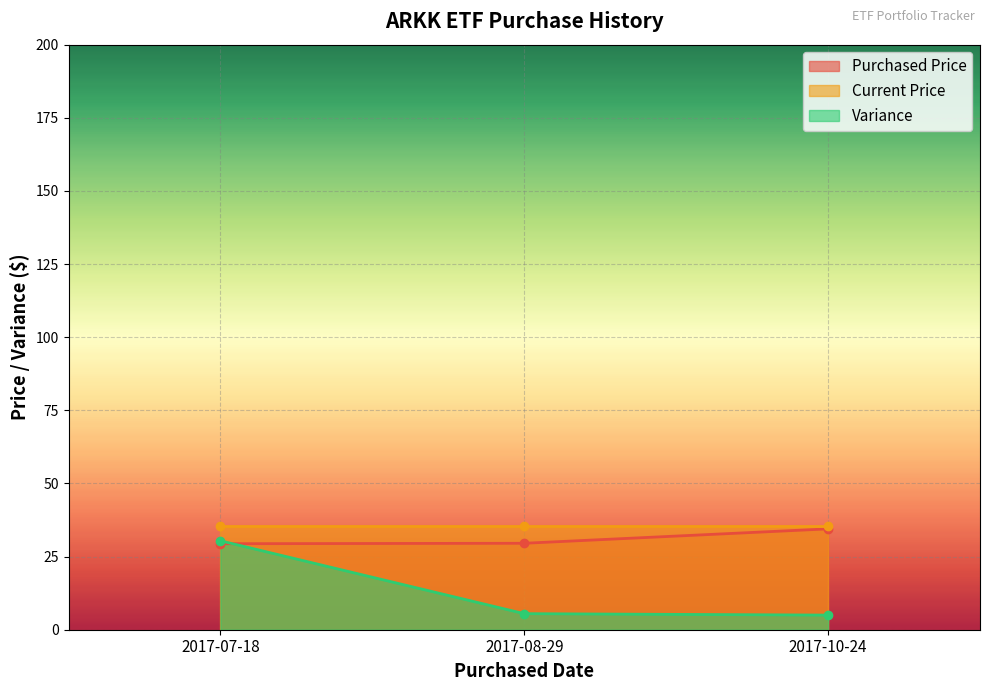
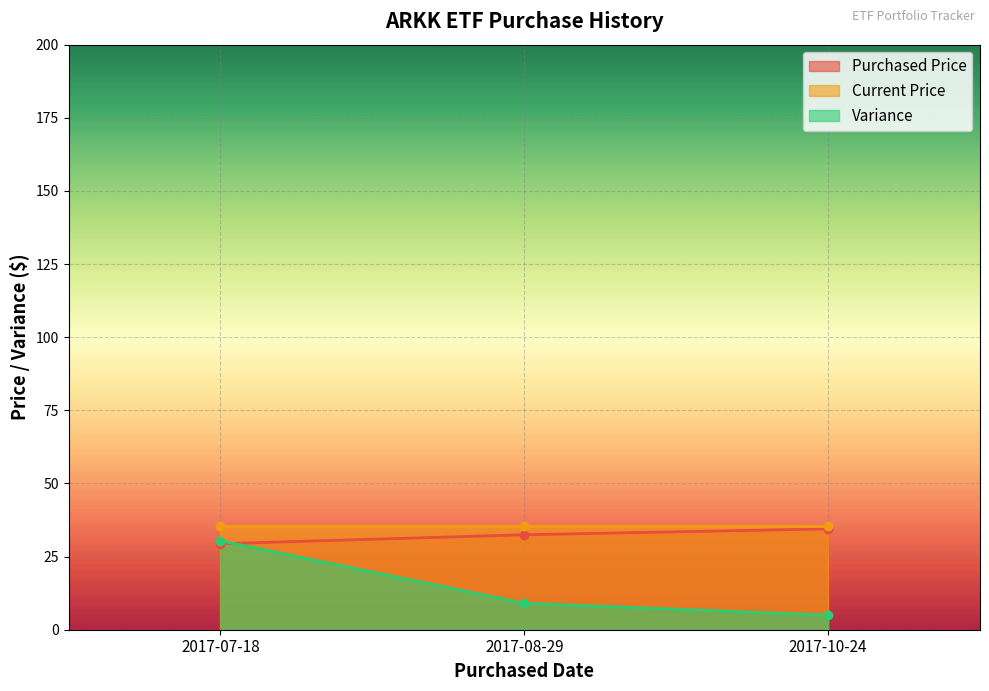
Purchased Price, 2017-08-29: 30 -> 32
Variance, 2017-08-29: 5 -> 9
